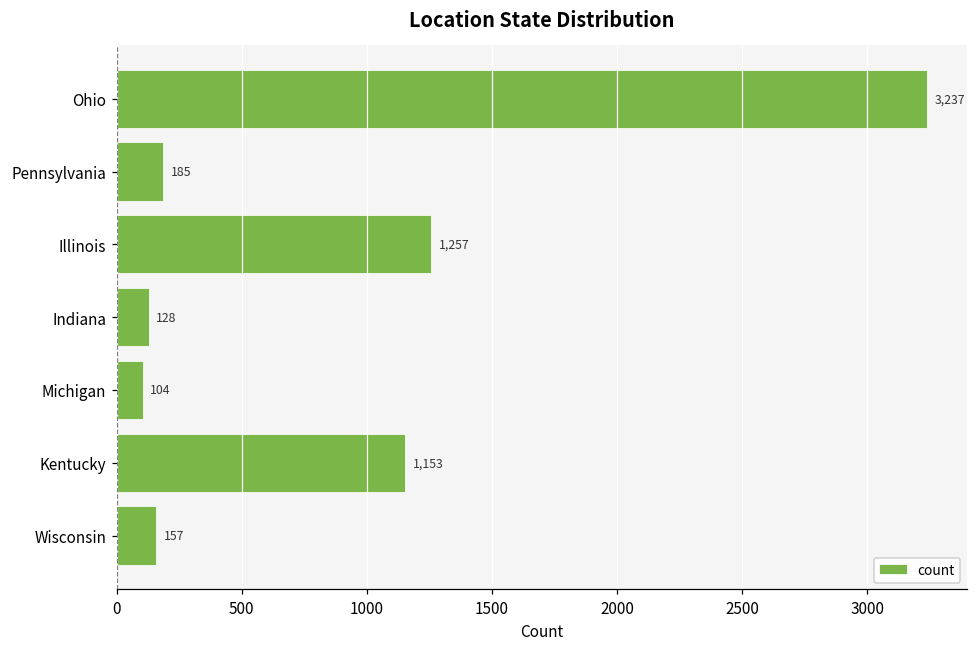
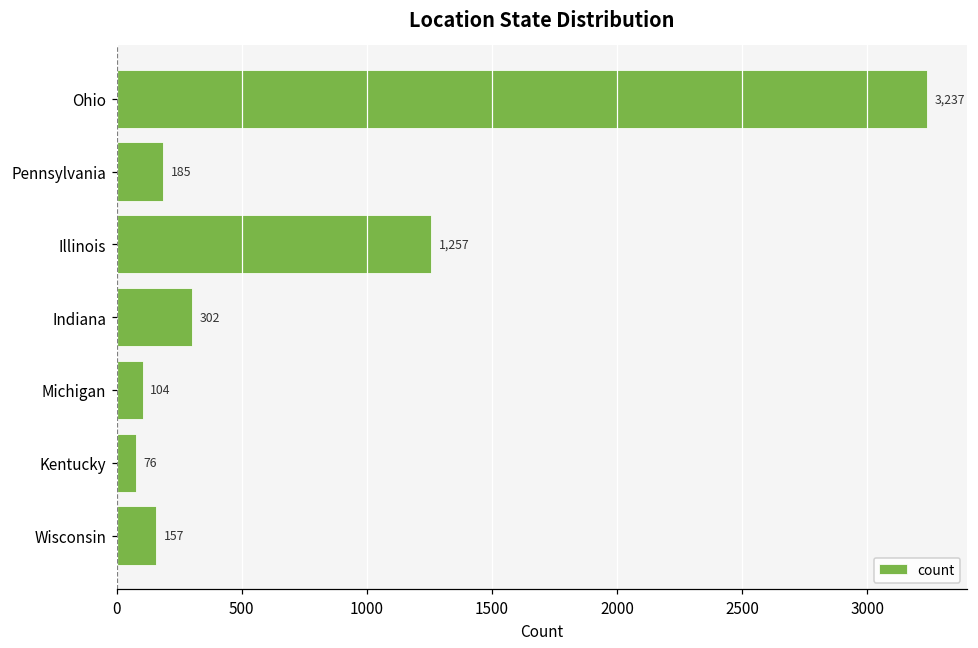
Indiana: 128 -> 302
Kentucky: 1,153 -> 76
